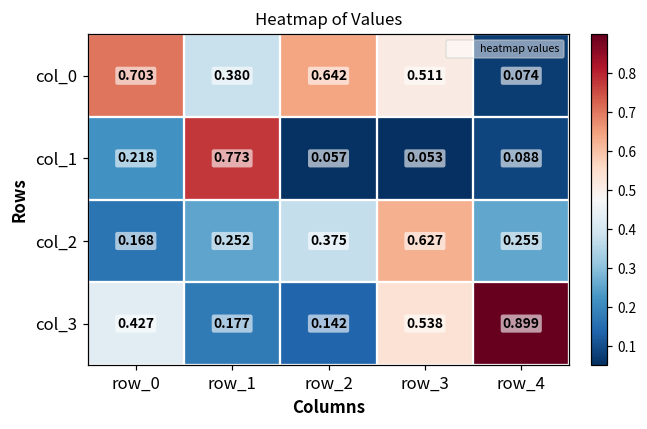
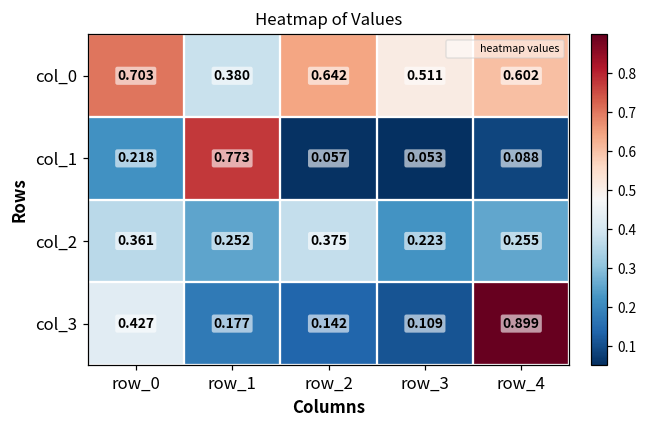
col_0, row_4: 0.074 -> 0.602
col_2, row_0: 0.168 -> 0.361
col_2, row_3: 0.627 -> 0.223
col_3, row_3: 0.538 -> 0.109
